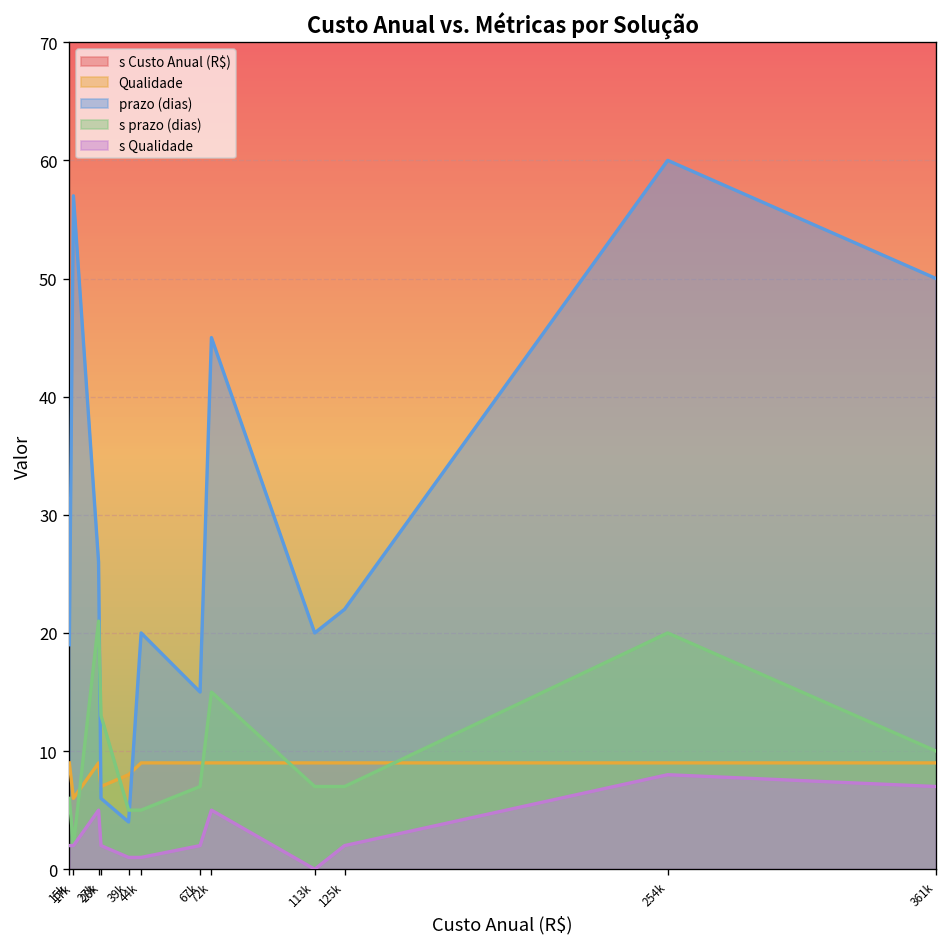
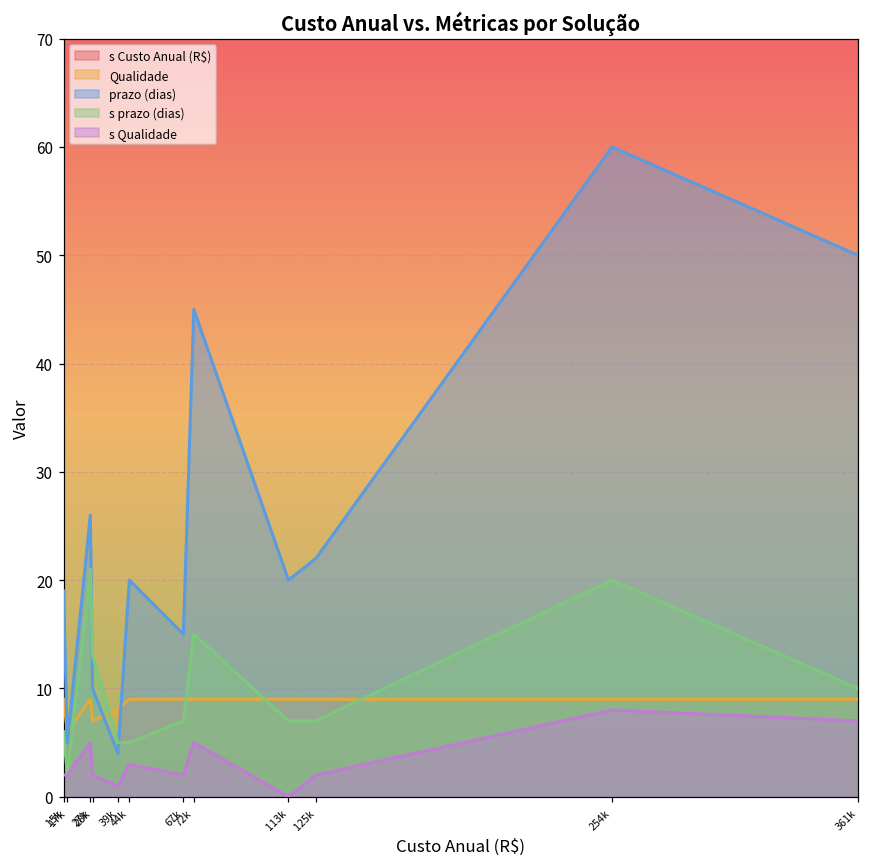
prazo (dias), 17k: 57 -> 5
prazo (dias), 28k: 6 -> 10
s Qualidade, 44k: 1 -> 3
